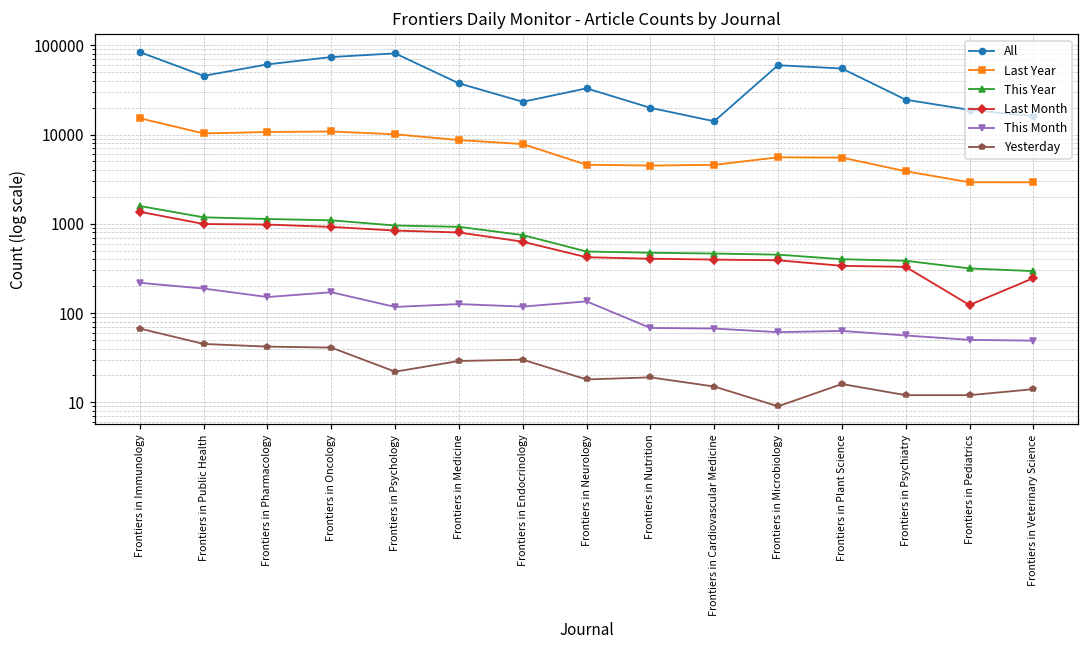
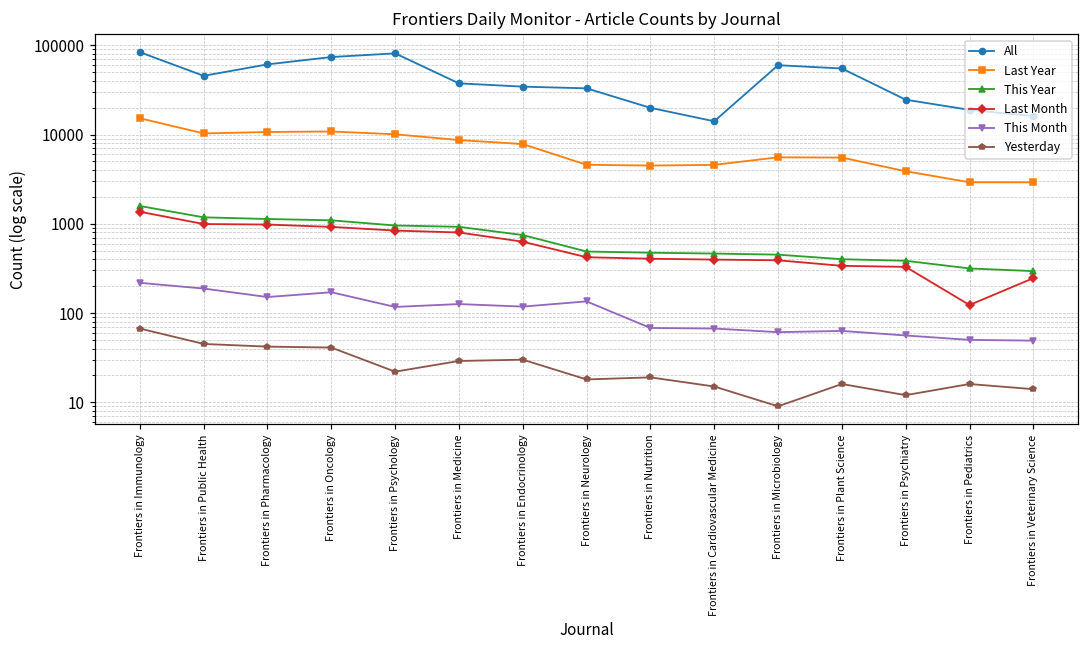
All, Frontiers in Endocrinology: 23000 -> 34000
Yesterday, Frontiers in Pediatrics: 12 -> 16
